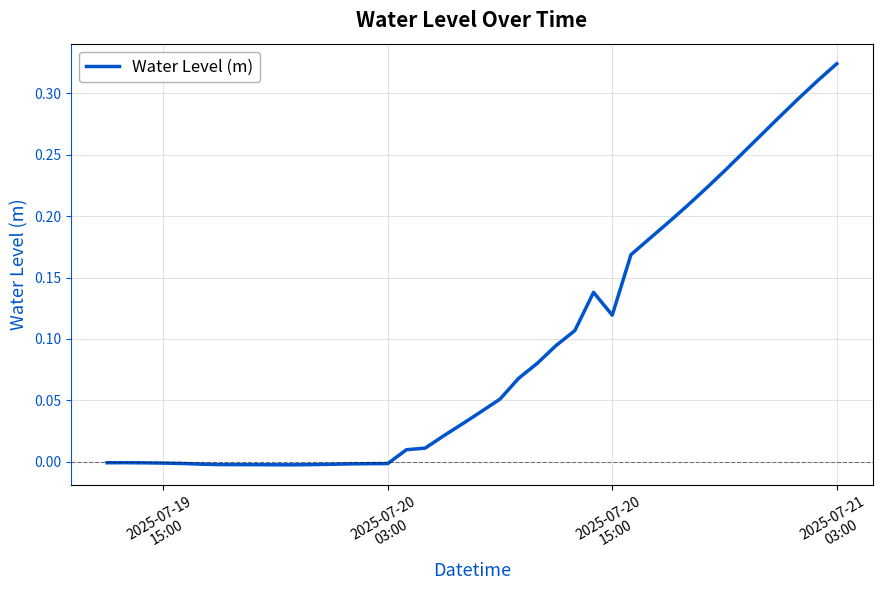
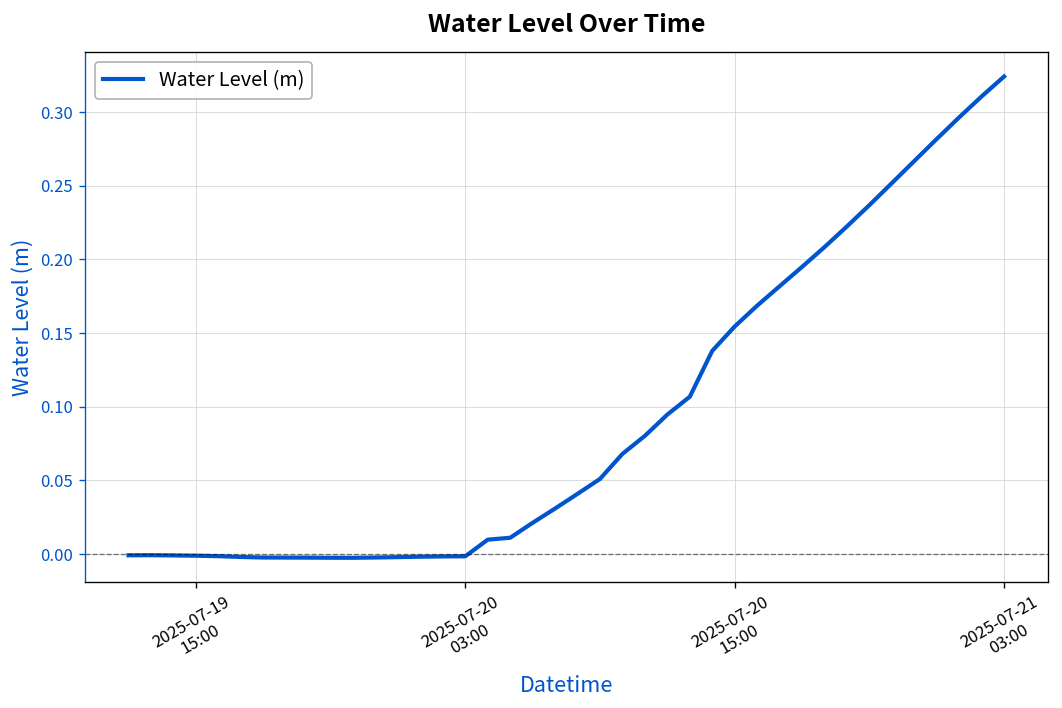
2025-07-20 15:00: 0.119 -> 0.154
